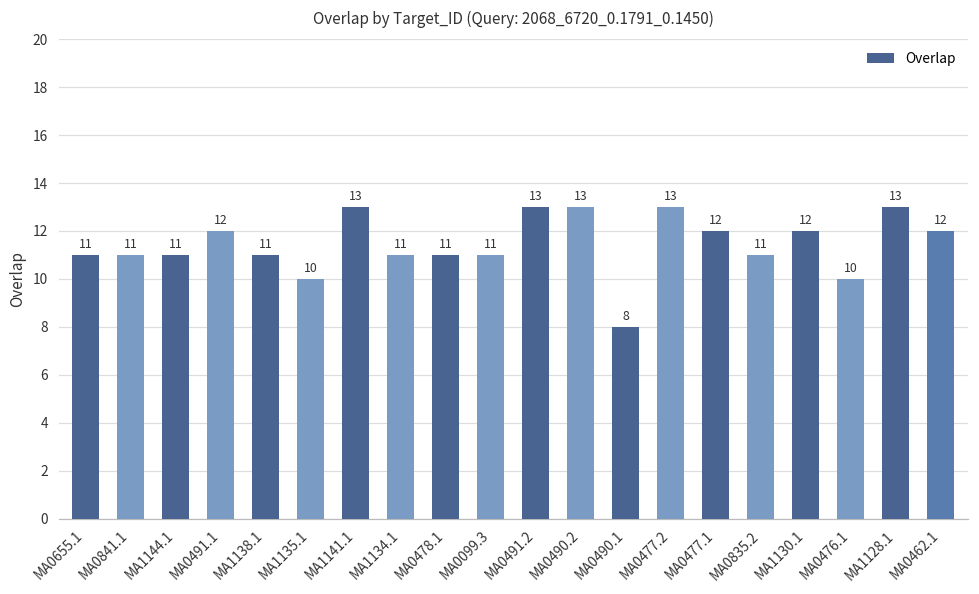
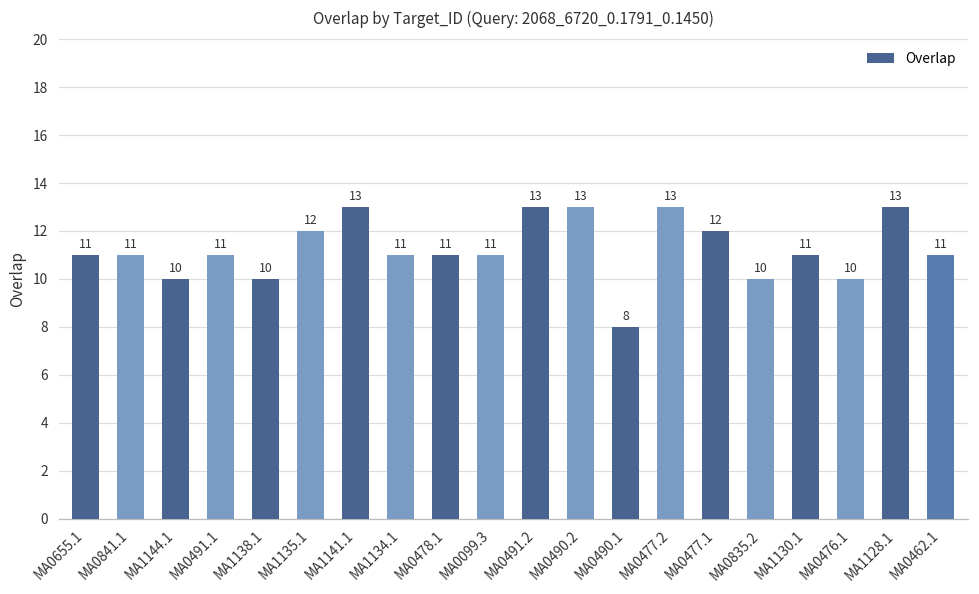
MA1144.1: 11 -> 10
MA0491.1: 12 -> 11
MA1138.1: 11 -> 10
MA1135.1: 10 -> 12
MA0835.2: 11 -> 10
MA1130.1: 12 -> 11
MA0462.1: 12 -> 11
